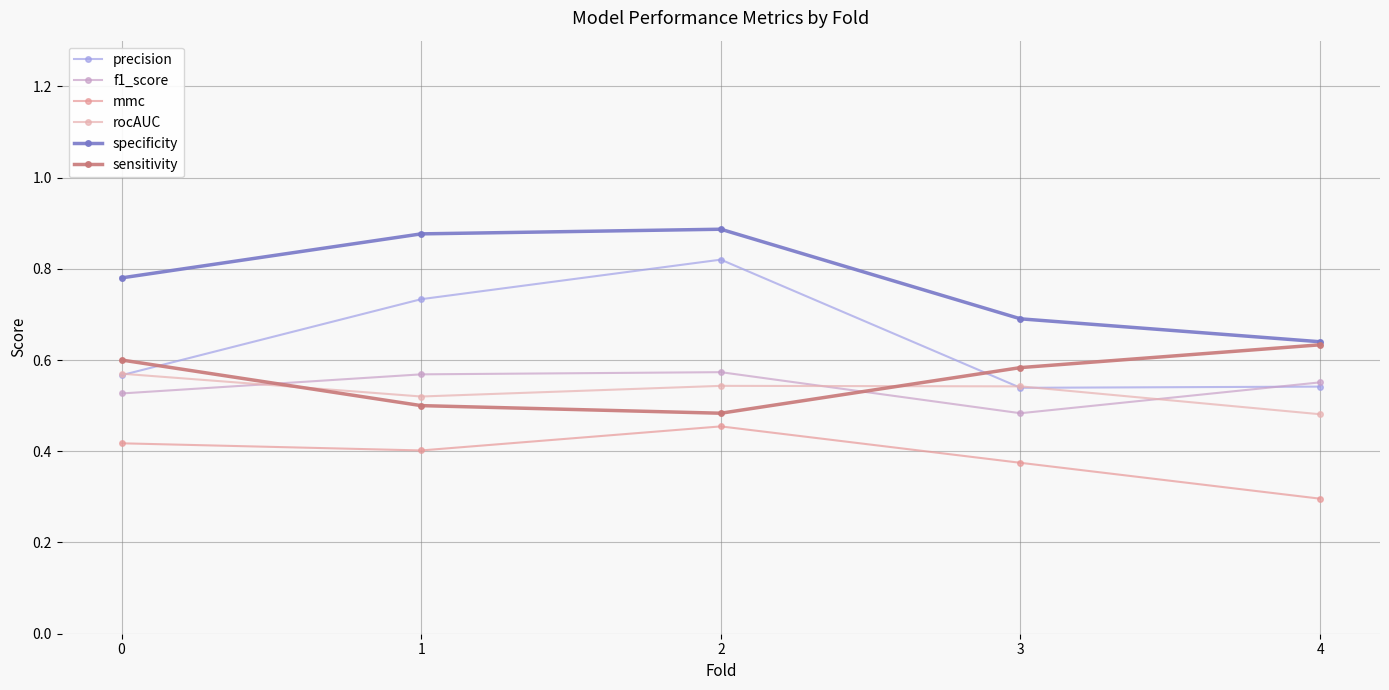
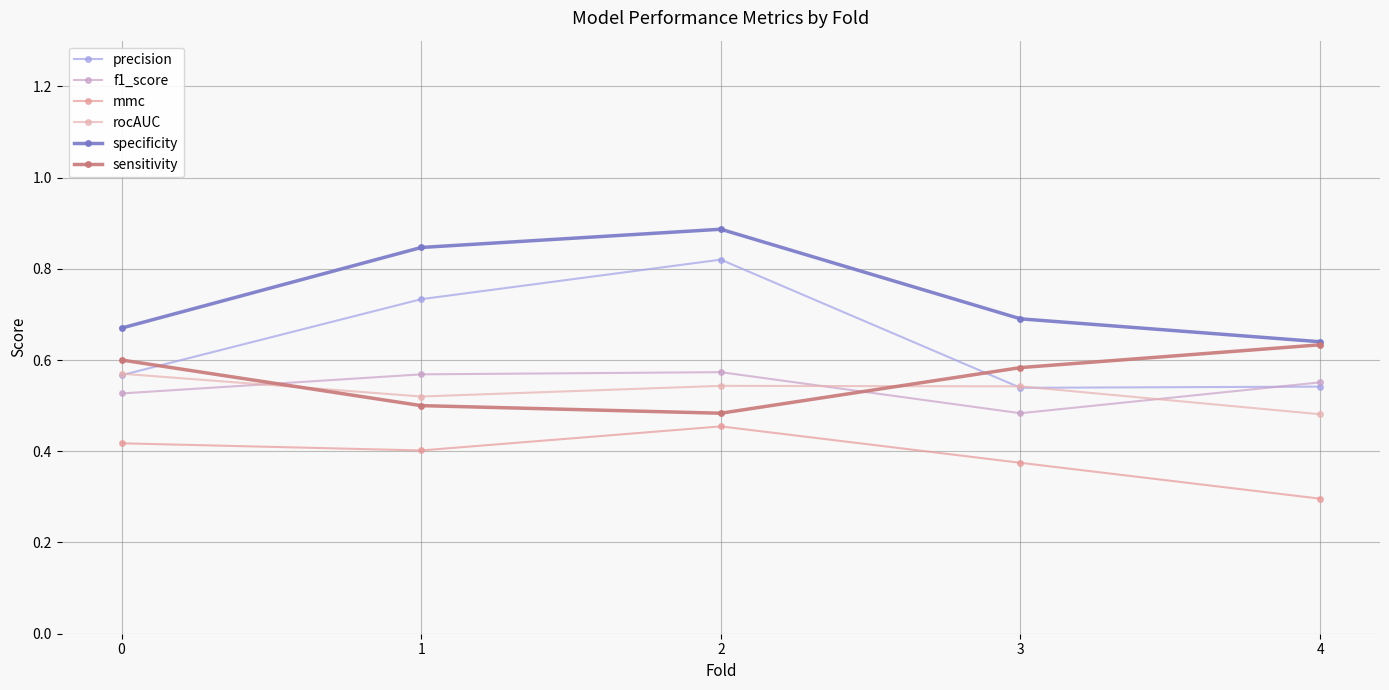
specificity, 0: 0.78 -> 0.67
specificity, 1: 0.88 -> 0.85
